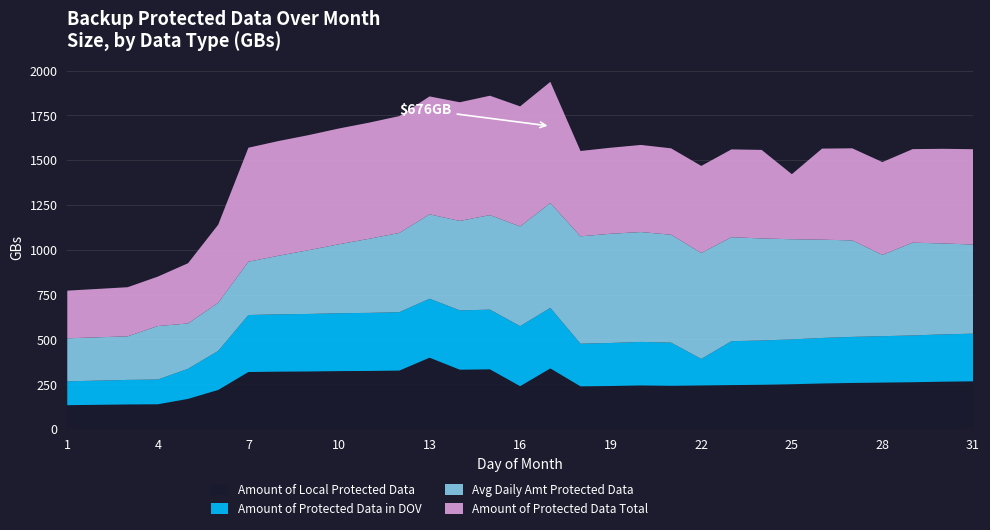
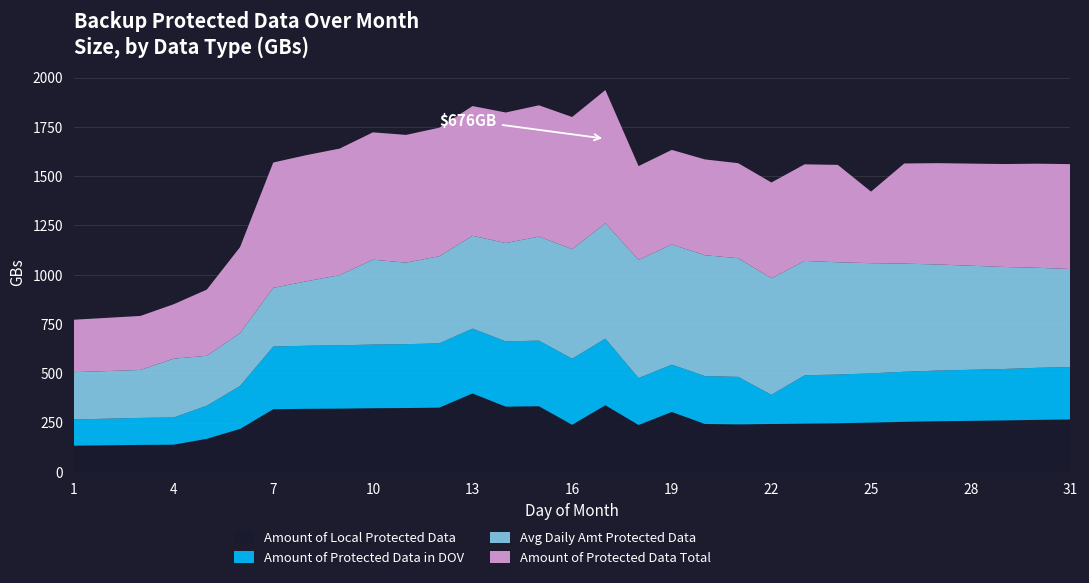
Avg Daily Amt Protected Data, 10: 380 -> 430
Amount of Local Protected Data, 19: 240 -> 300
Avg Daily Amt Protected Data, 28: 450 -> 530
